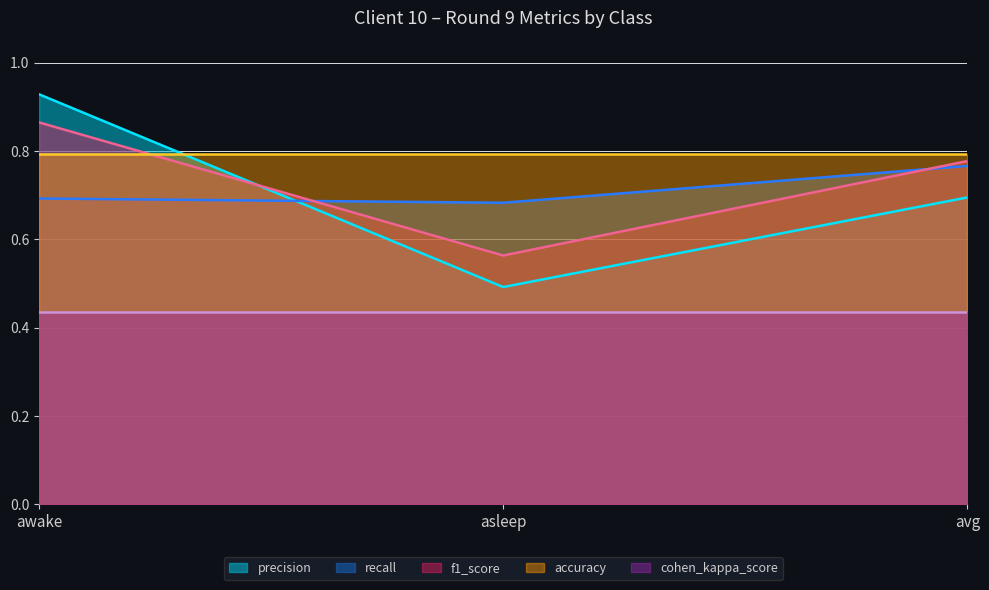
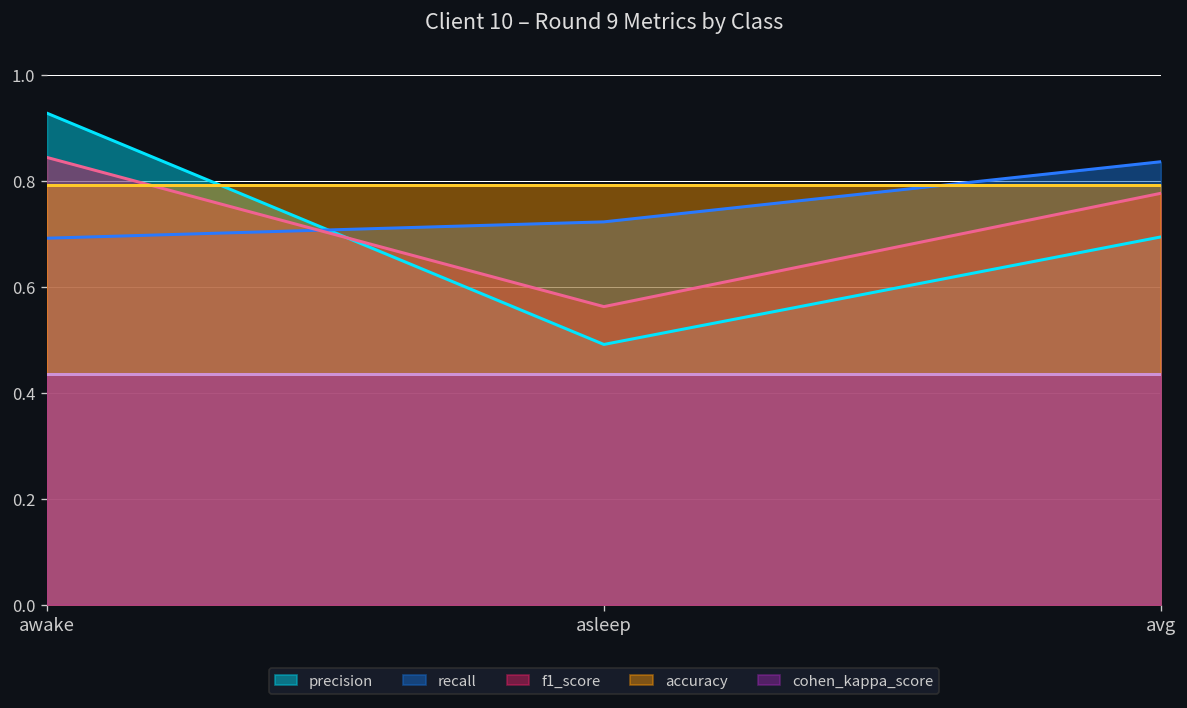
f1_score, awake: 0.86 -> 0.84
recall, asleep: 0.68 -> 0.72
recall, avg: 0.77 -> 0.84
